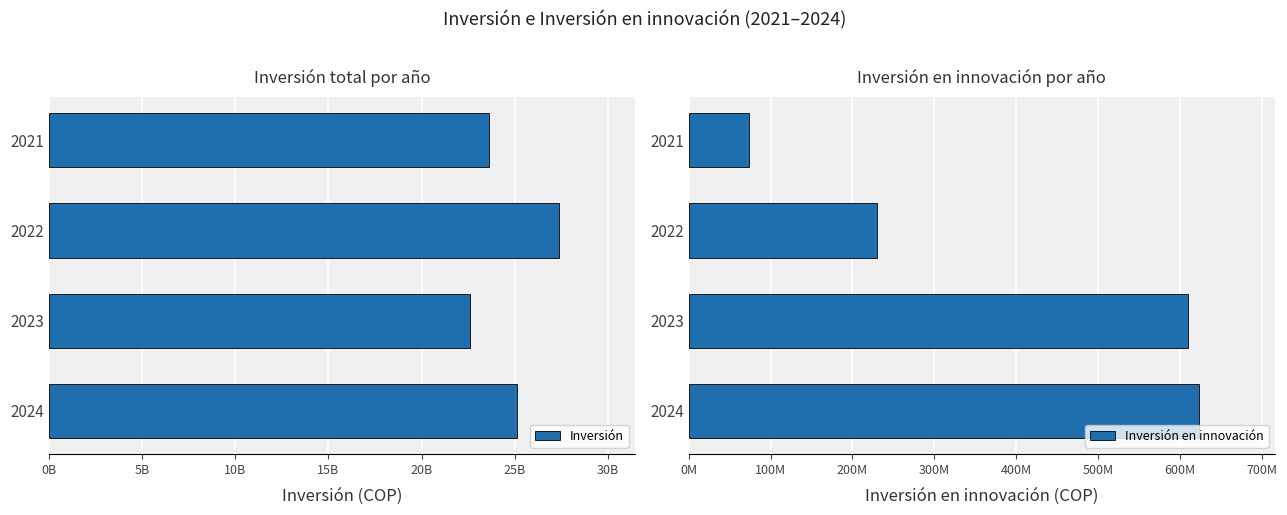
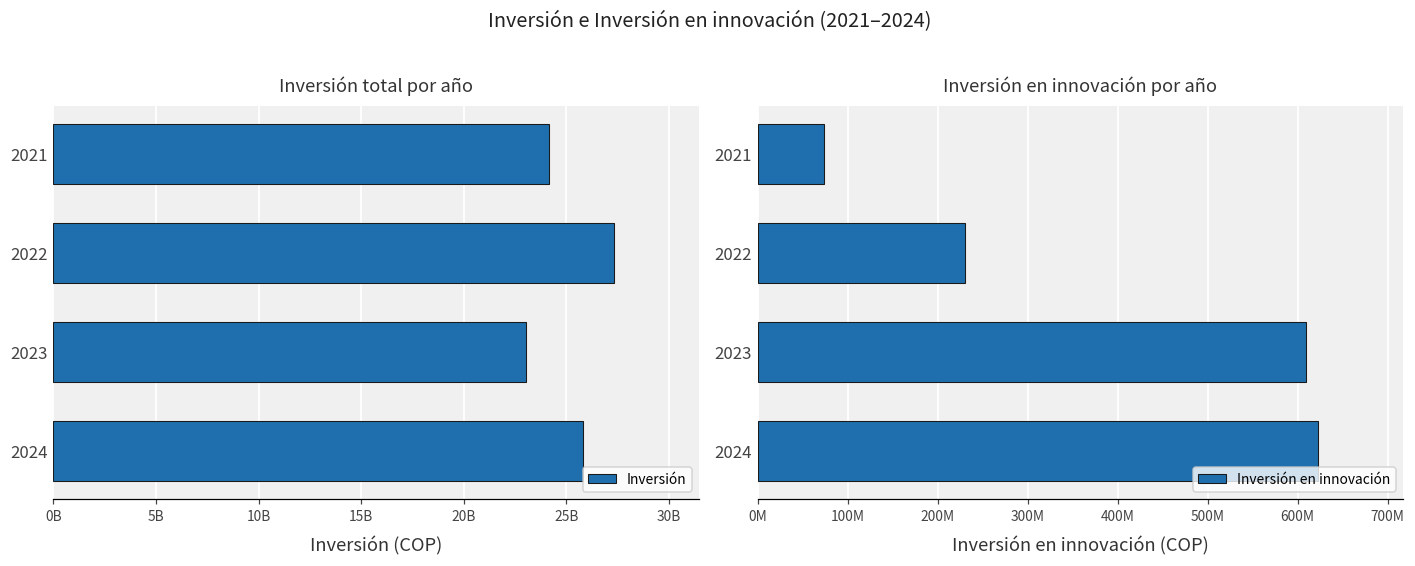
Inversión total por año, 2021: 23600000000 -> 24200000000
Inversión total por año, 2023: 22600000000 -> 23000000000
Inversión total por año, 2024: 25100000000 -> 25800000000
